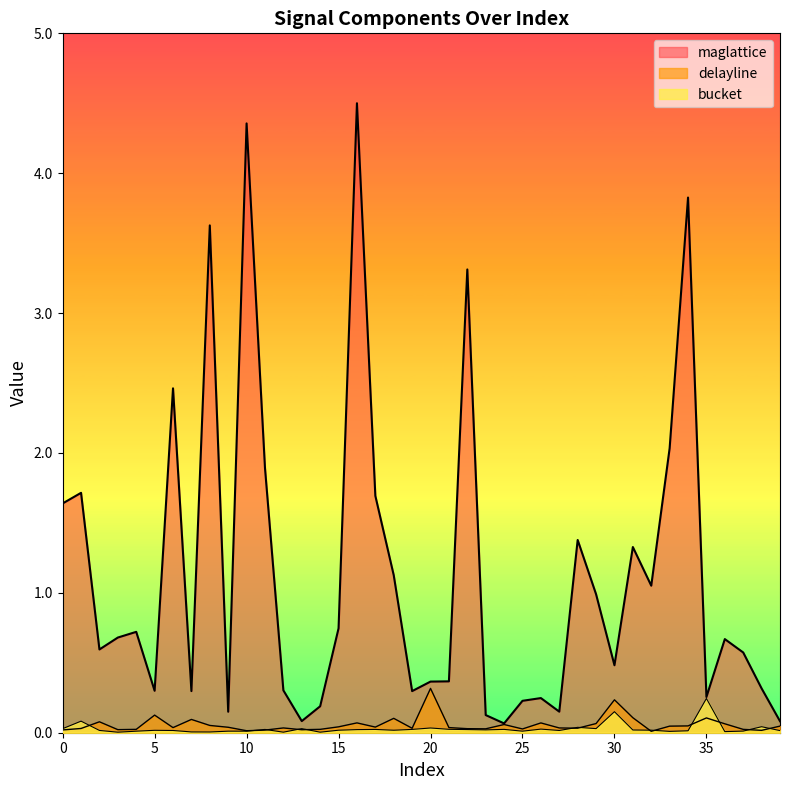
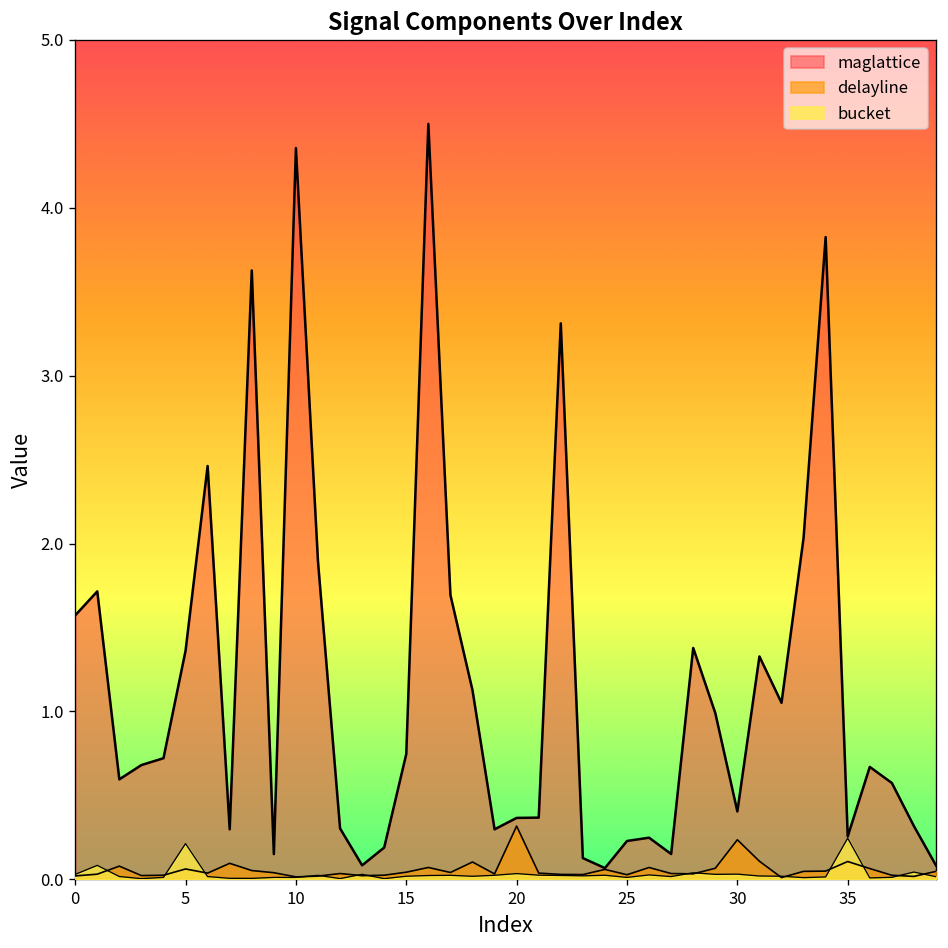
maglattice, 0: 1.64 -> 1.57
maglattice, 5: 0.30 -> 1.36
delayline, 5: 0.13 -> 0.06
bucket, 5: 0.02 -> 0.21
maglattice, 30: 0.48 -> 0.40
bucket, 30: 0.15 -> 0.03
